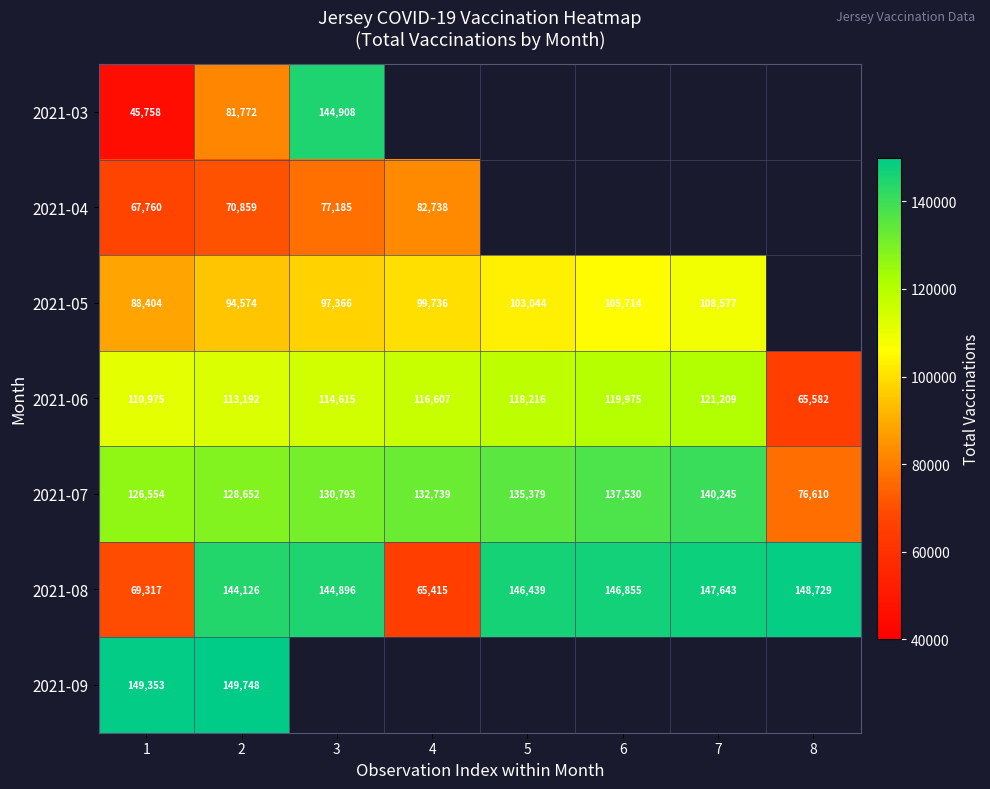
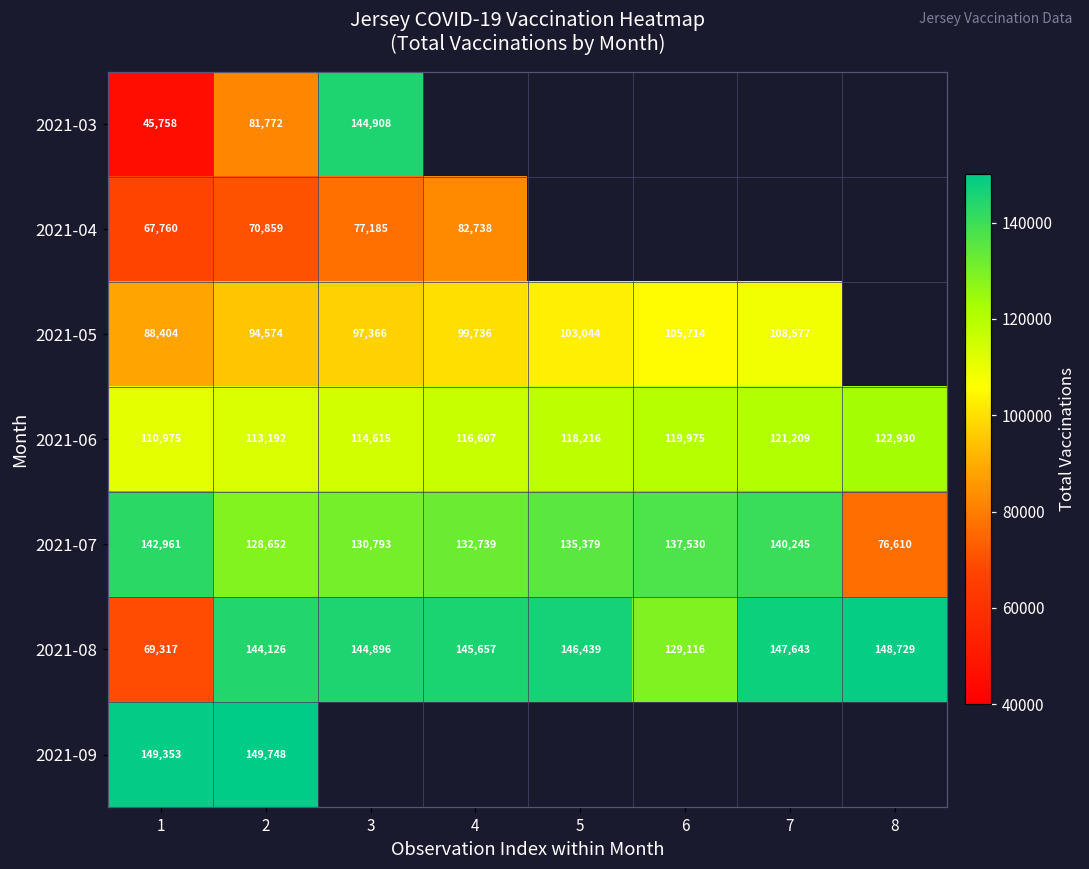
2021-06, 8: 65,582 -> 122,930
2021-07, 1: 126,554 -> 142,961
2021-08, 4: 65,415 -> 145,657
2021-08, 6: 146,855 -> 129,116
